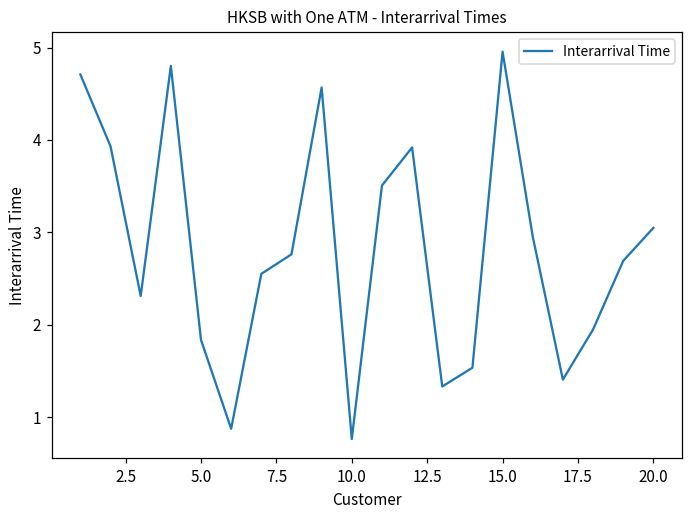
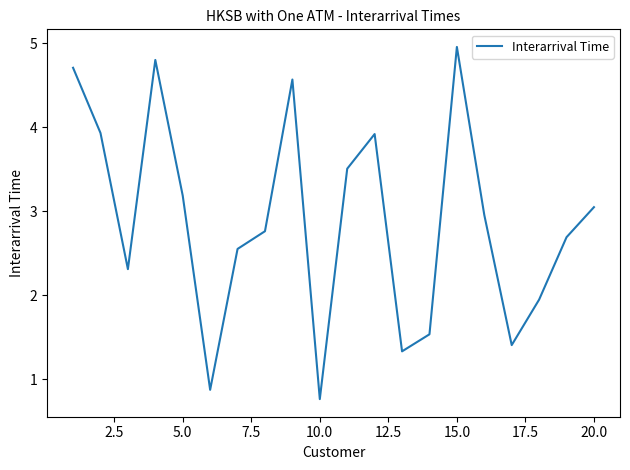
5.0: 1.8 -> 3.2
